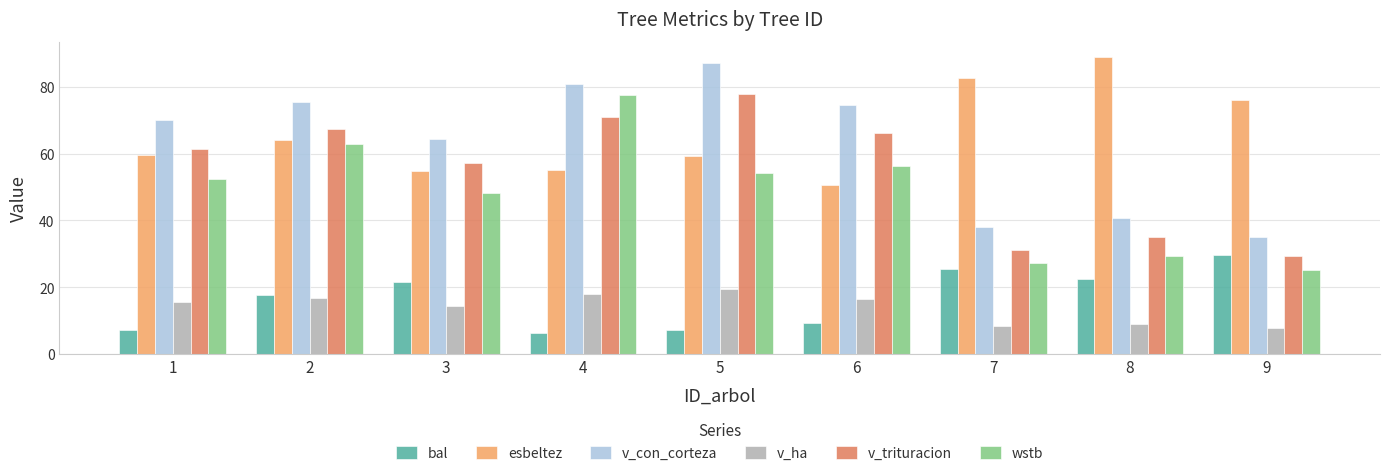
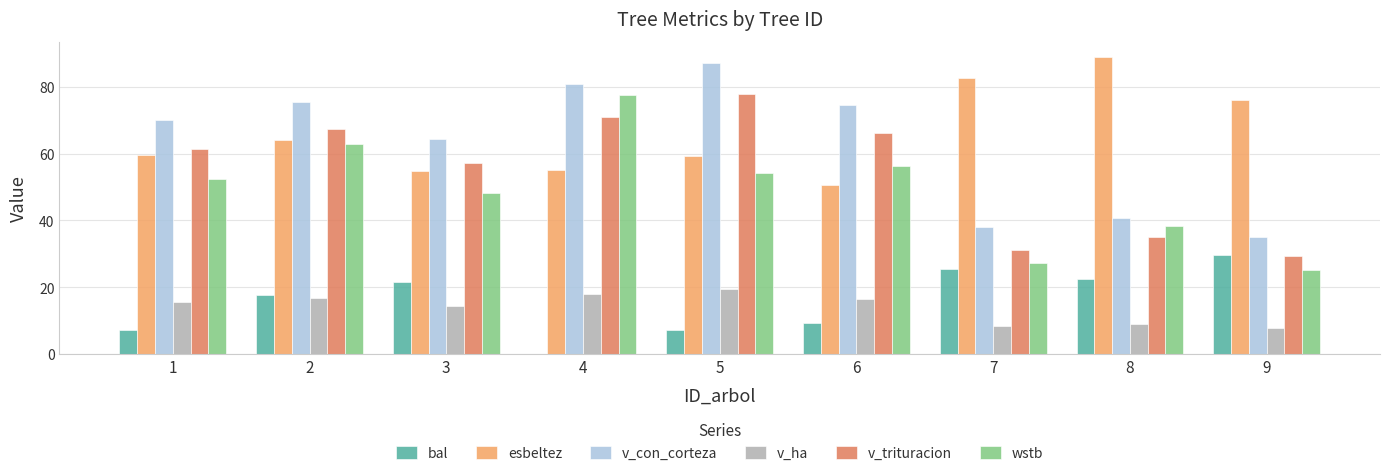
bal, 4: 6 -> 0
wstb, 8: 29 -> 38
